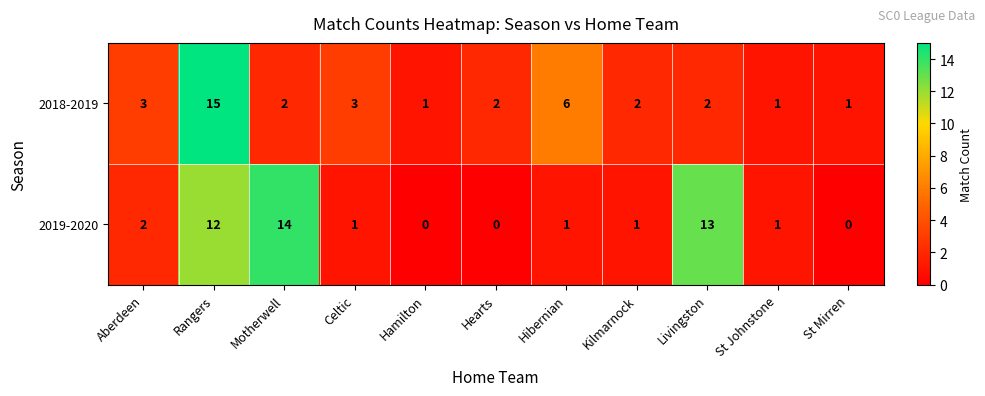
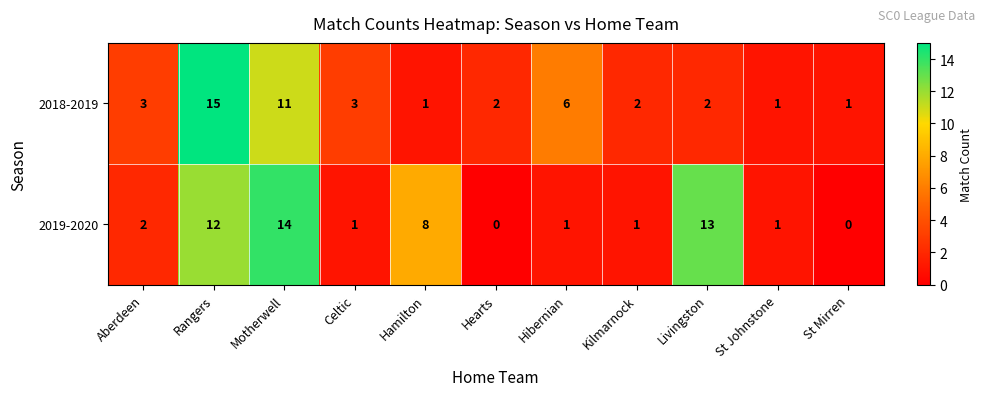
2018-2019, Motherwell: 2 -> 11
2019-2020, Hamilton: 0 -> 8
